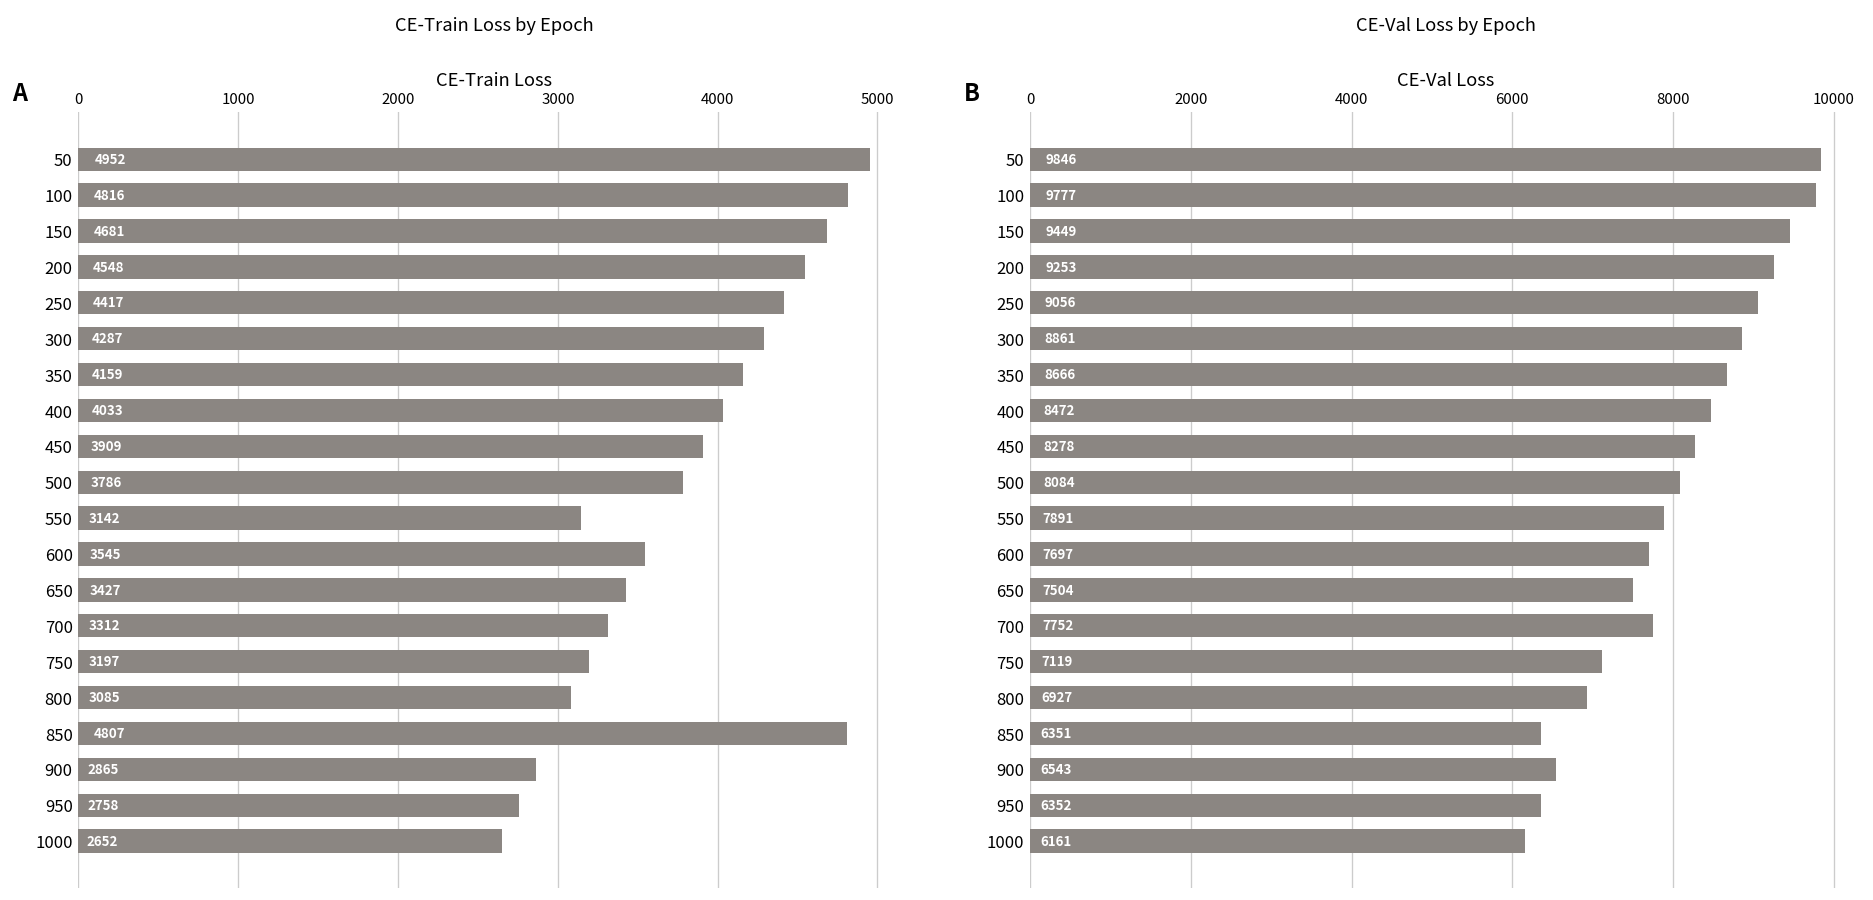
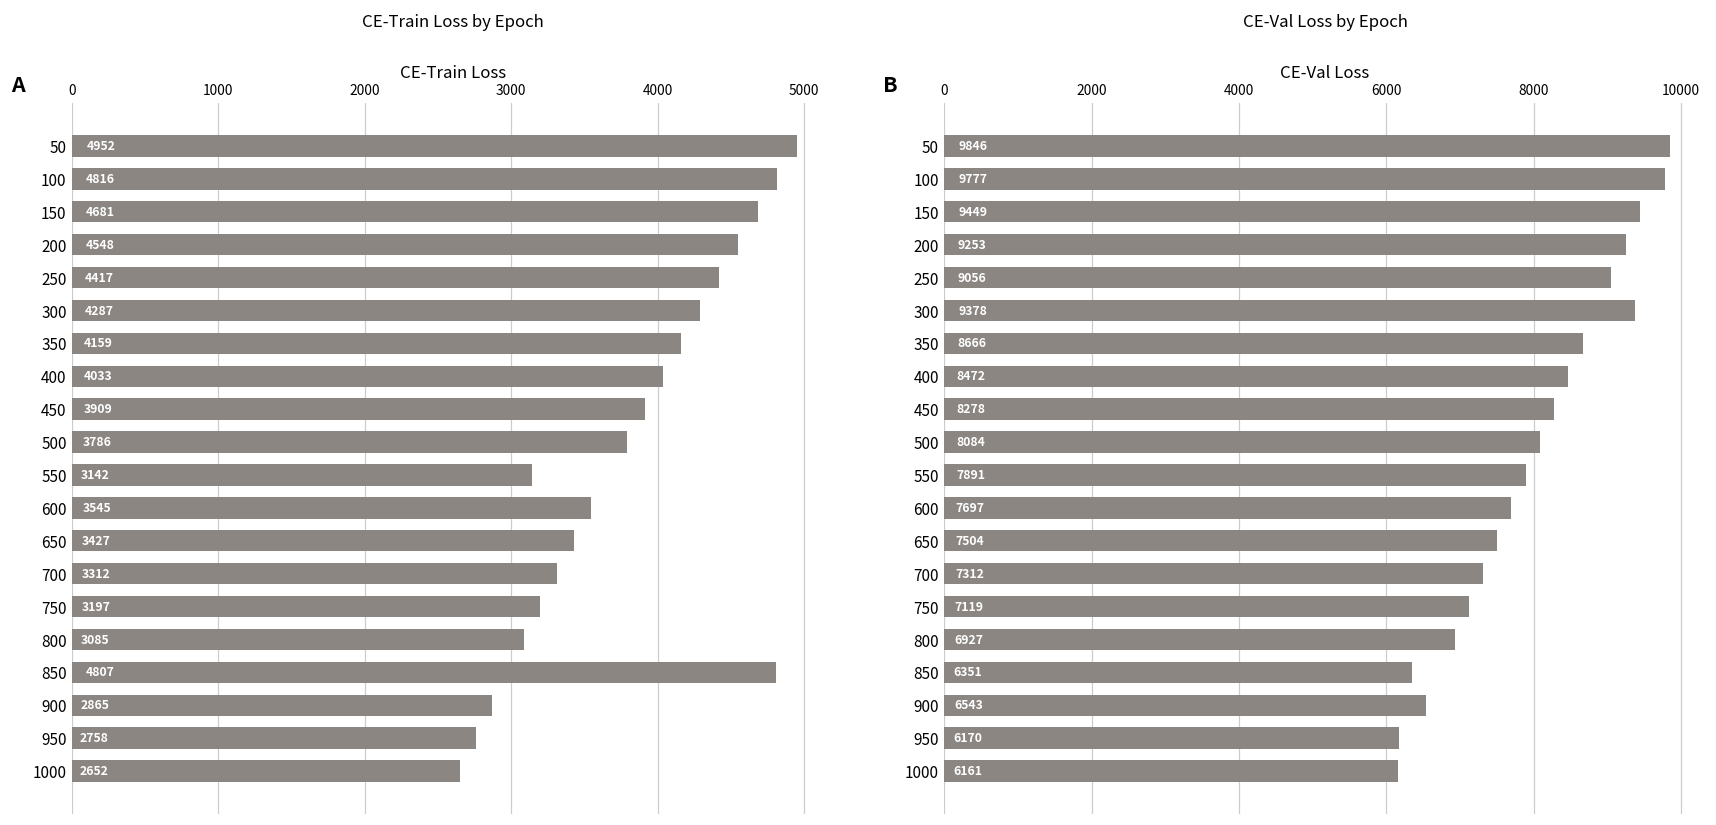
CE-Val Loss by Epoch, 300: 8861 -> 9378
CE-Val Loss by Epoch, 700: 7752 -> 7312
CE-Val Loss by Epoch, 950: 6352 -> 6170
